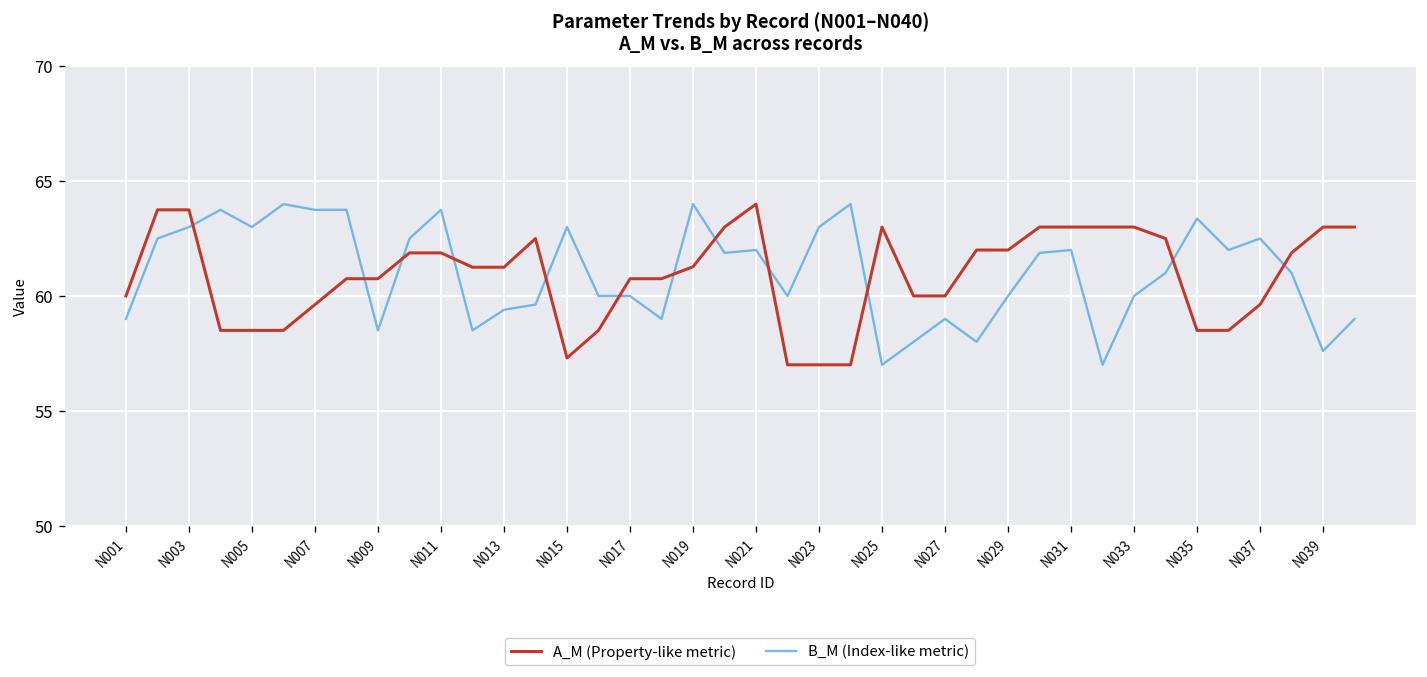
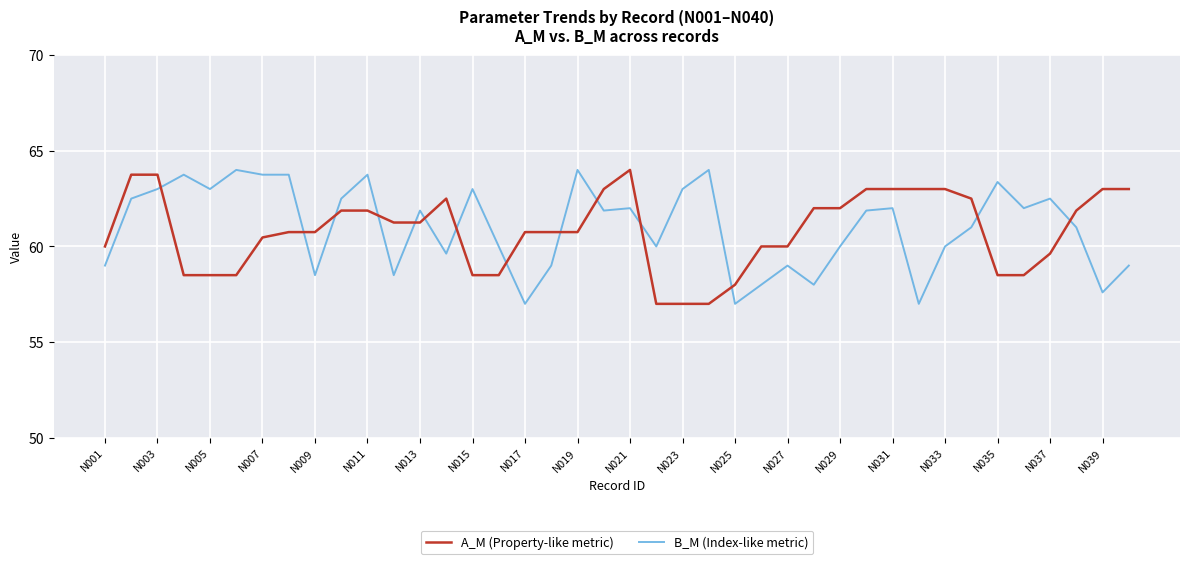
A_M (Property-like metric), N007: 59.6 -> 60.5
B_M (Index-like metric), N013: 59.4 -> 61.9
A_M (Property-like metric), N015: 57.3 -> 58.5
B_M (Index-like metric), N017: 60 -> 57
A_M (Property-like metric), N019: 61.3 -> 60.8
A_M (Property-like metric), N025: 63 -> 58
